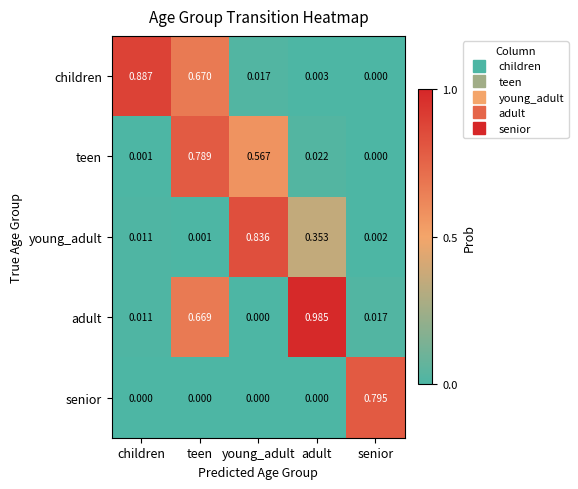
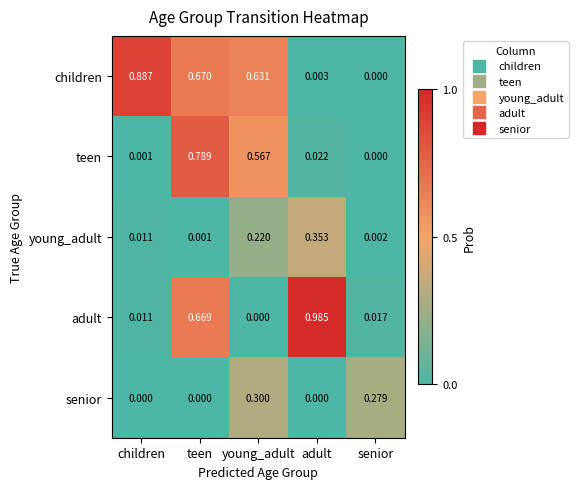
children, young_adult: 0.017 -> 0.631
young_adult, young_adult: 0.836 -> 0.220
senior, young_adult: 0.000 -> 0.300
senior, senior: 0.795 -> 0.279
